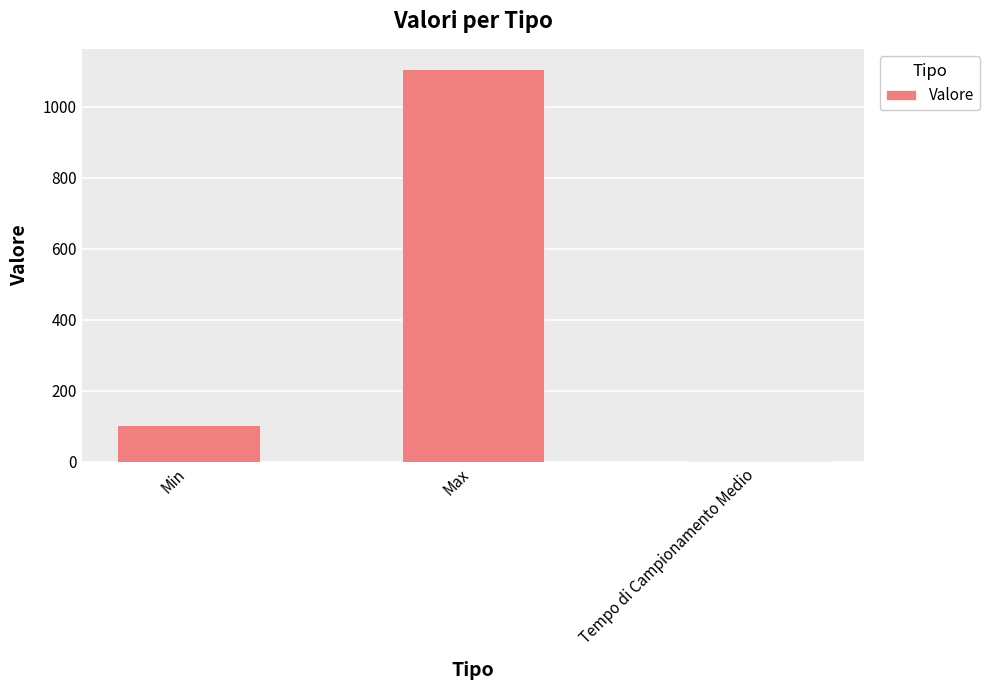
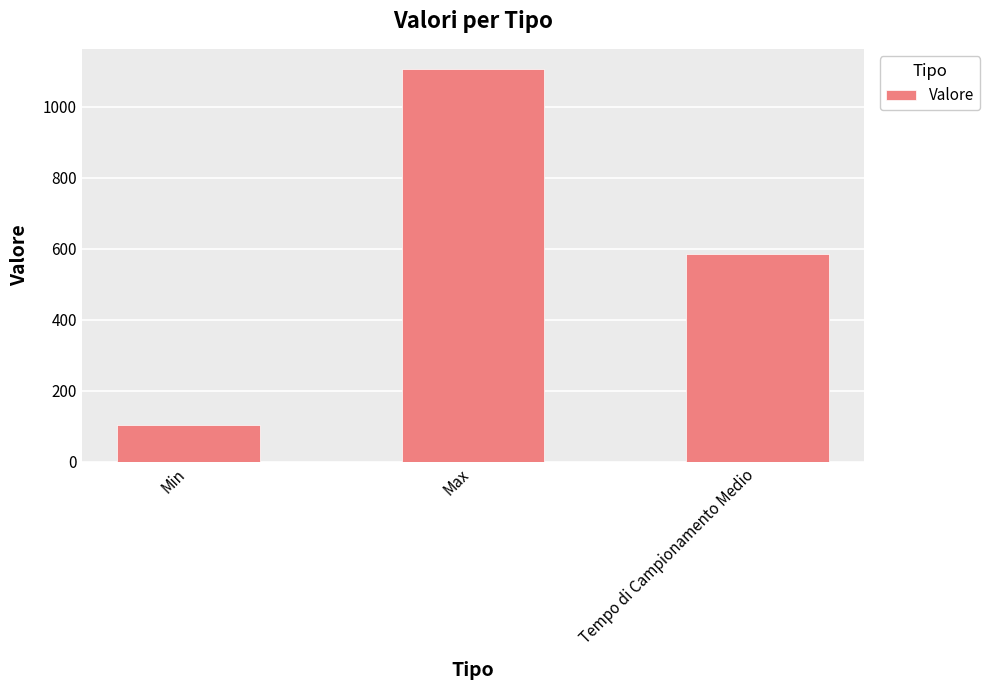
Tempo di Campionamento Medio: 0 -> 590
